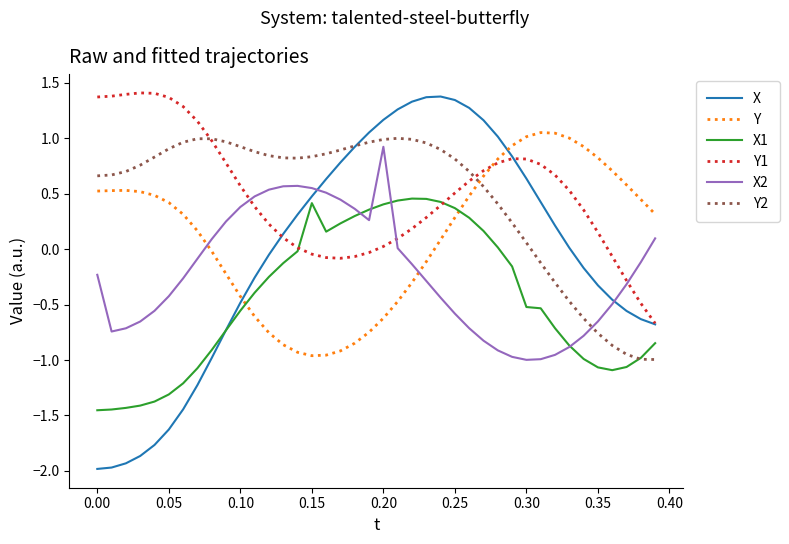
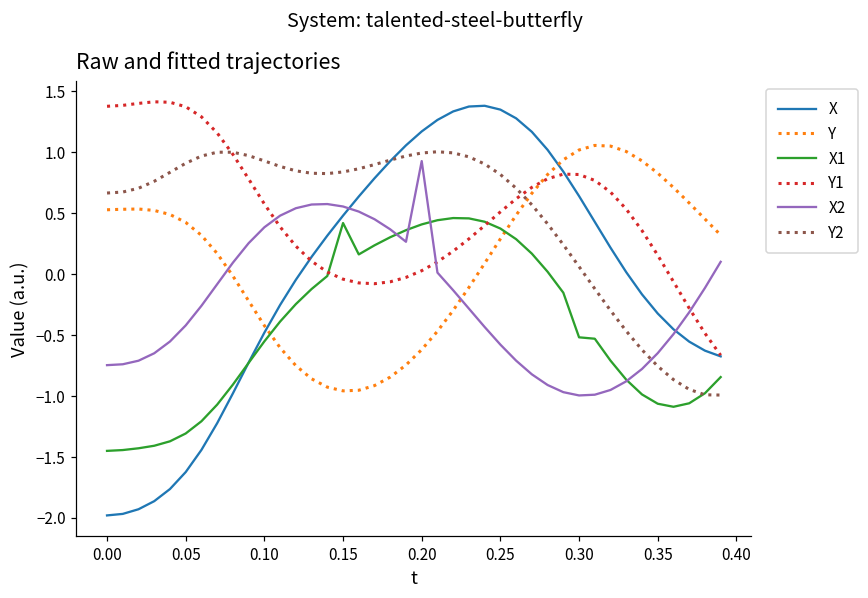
X2, 0.00: -0.23 -> -0.75
